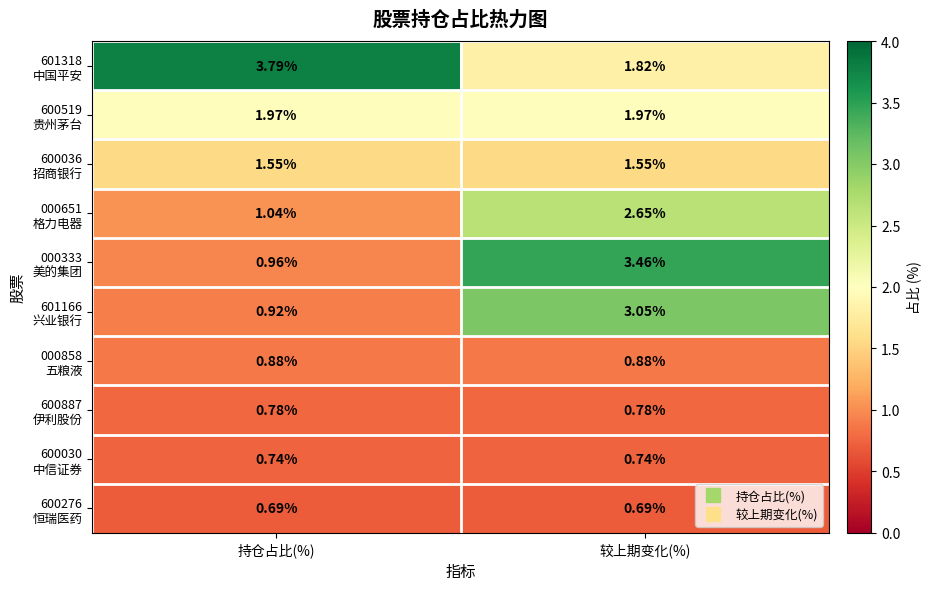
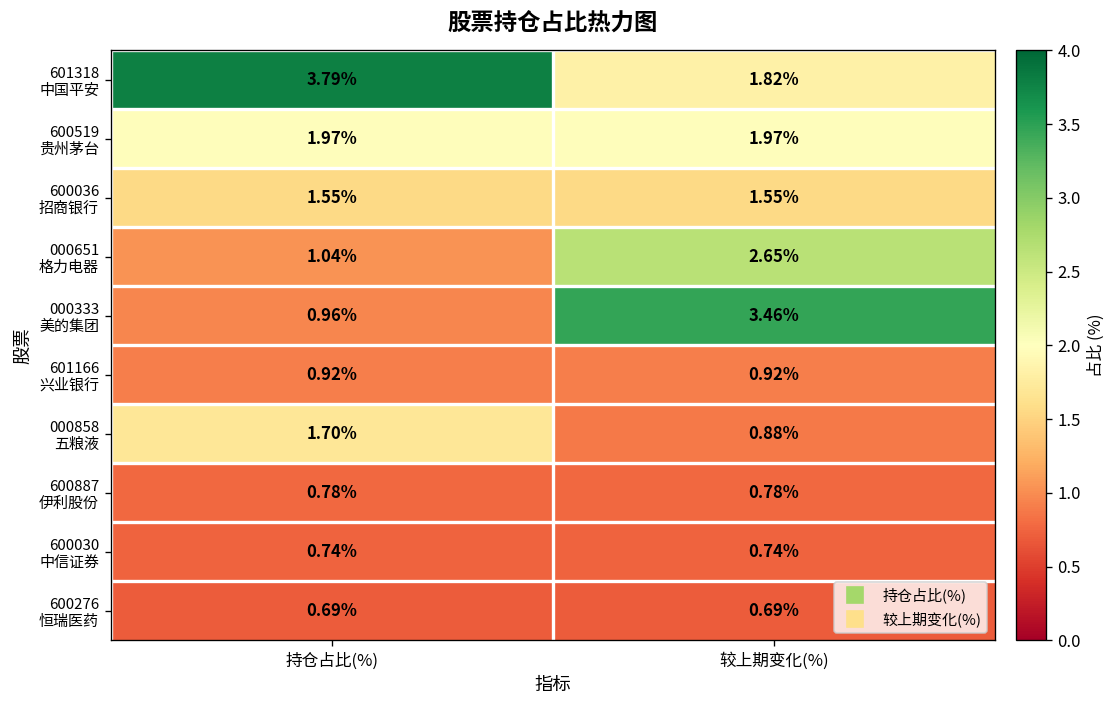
601166 兴业银行, 较上期变化(%): 3.05% -> 0.92%
000858 五粮液, 持仓占比(%): 0.88% -> 1.70%
